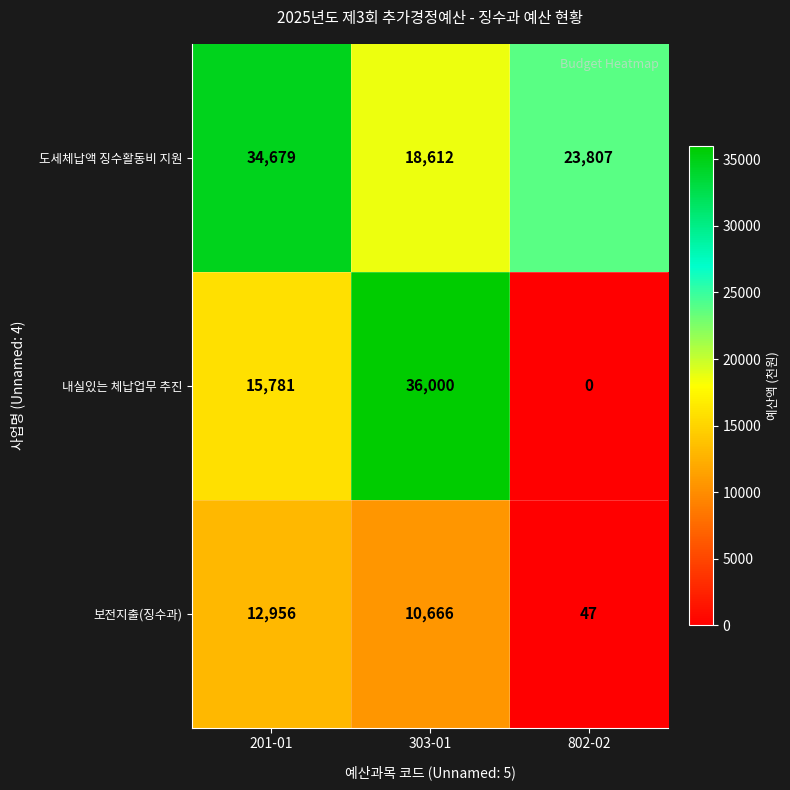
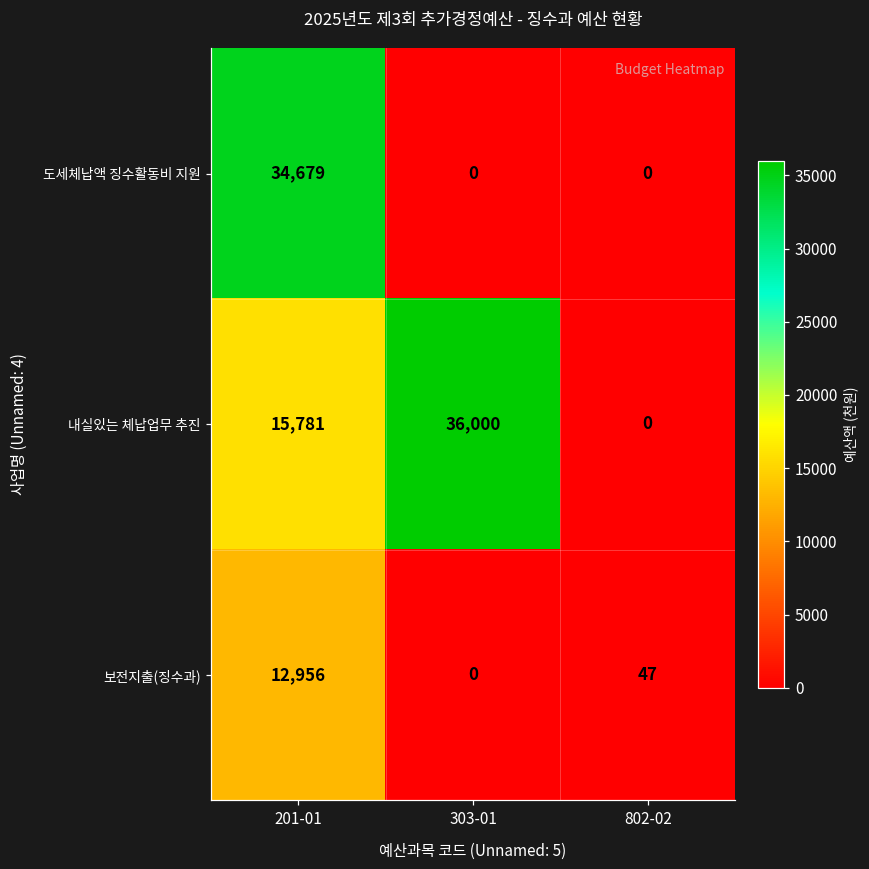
도세체납액 징수활동비 지원, 303-01: 18,612 -> 0
도세체납액 징수활동비 지원, 802-02: 23,807 -> 0
보전지출(징수과), 303-01: 10,666 -> 0
